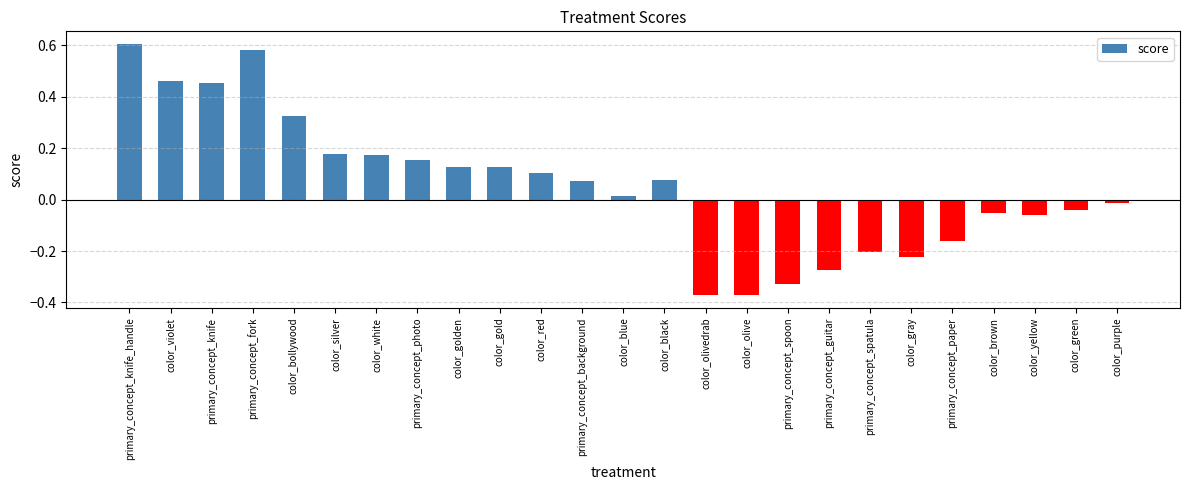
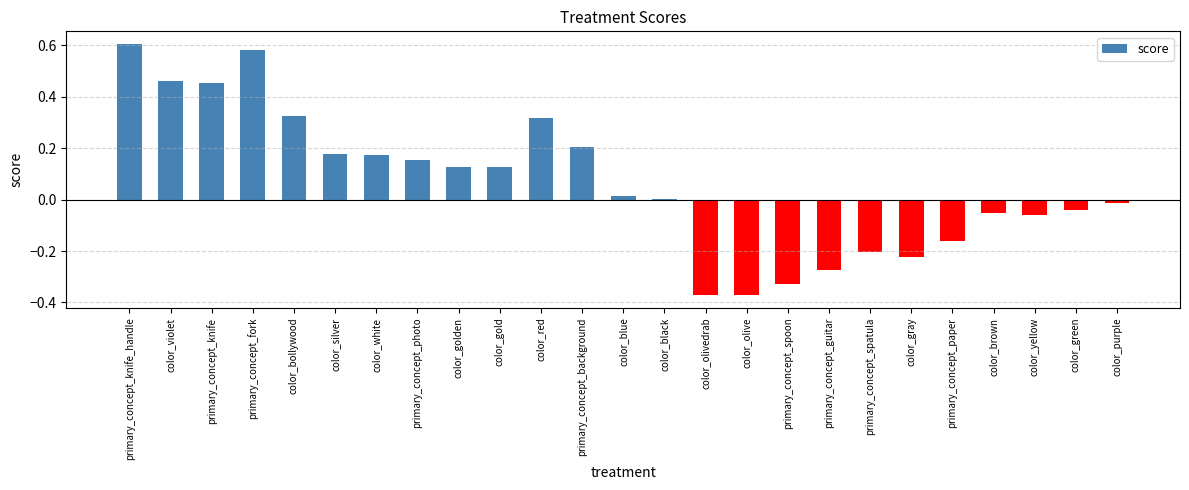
color_red: 0.10 -> 0.32
primary_concept_background: 0.07 -> 0.21
color_black: 0.08 -> 0.00
